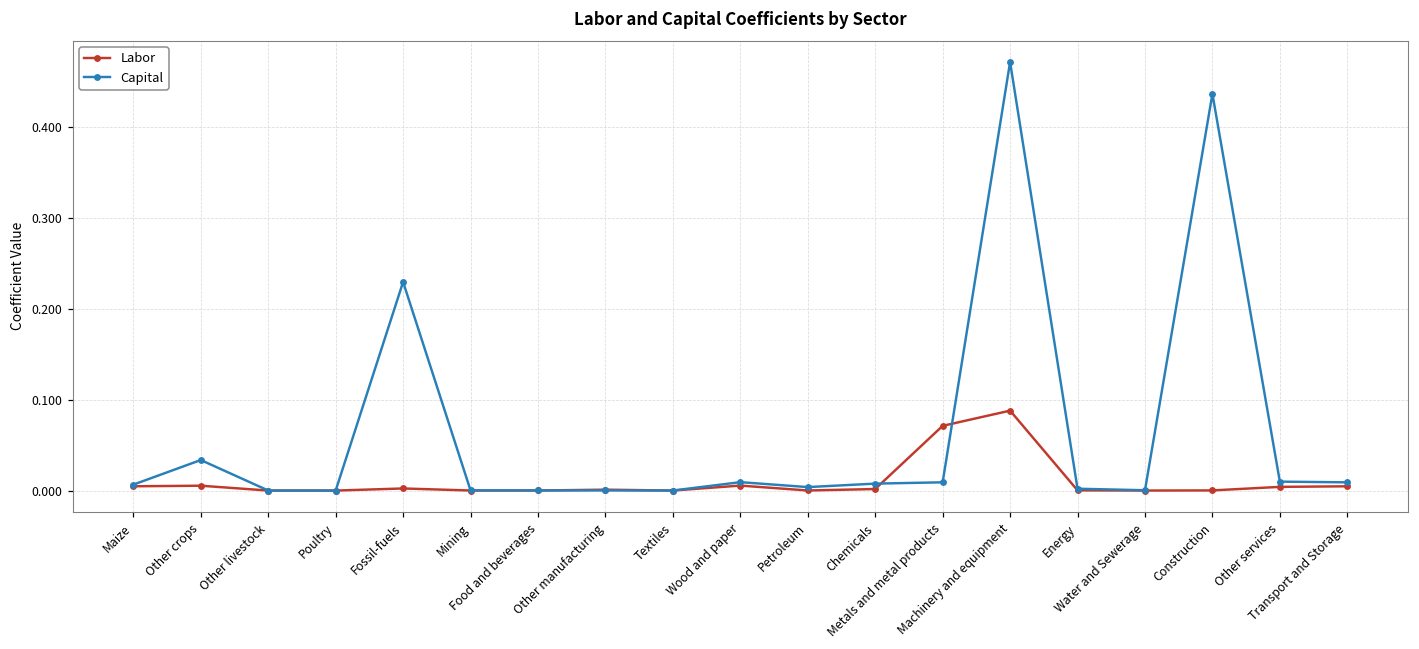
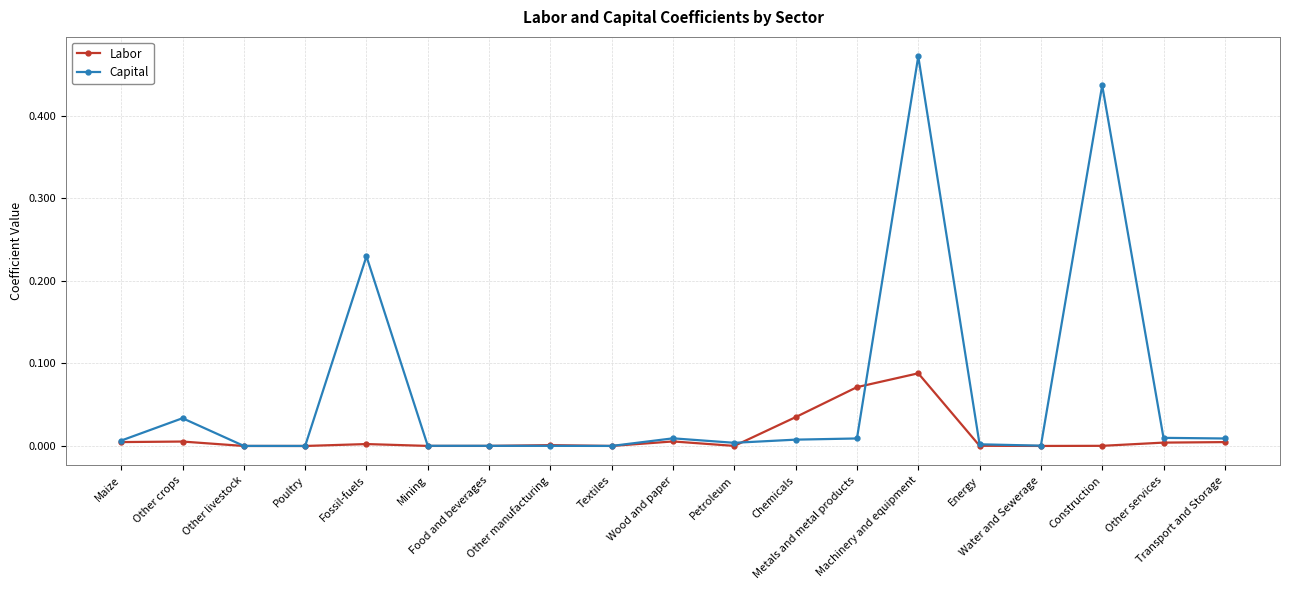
Labor, Chemicals: 0.00 -> 0.03
